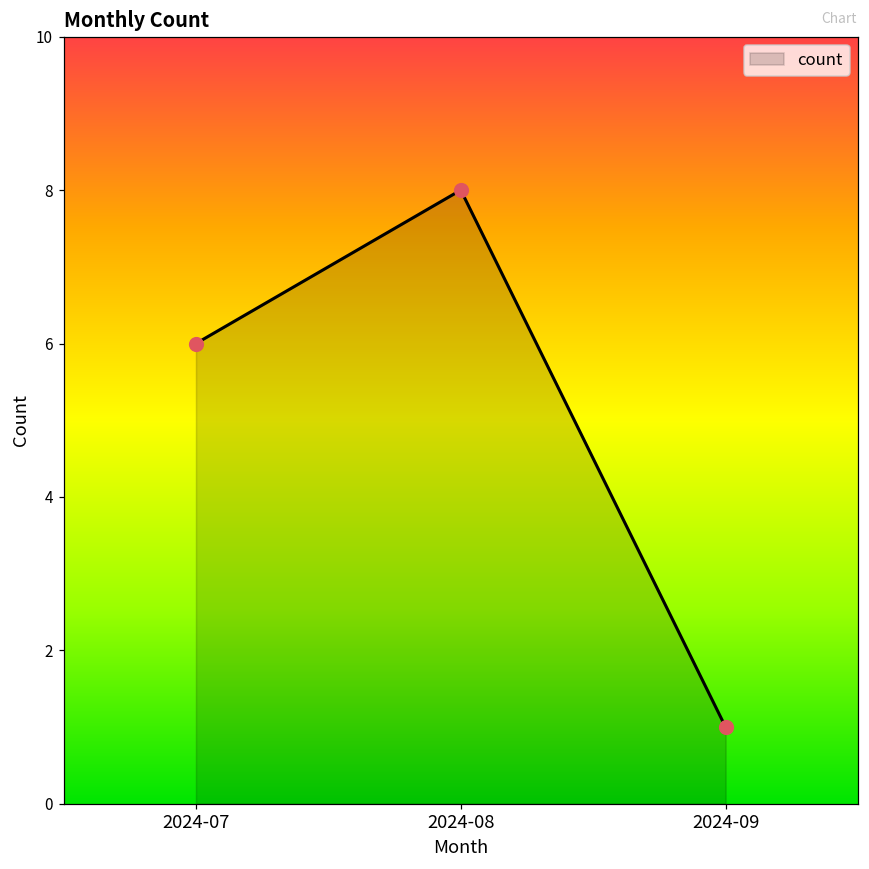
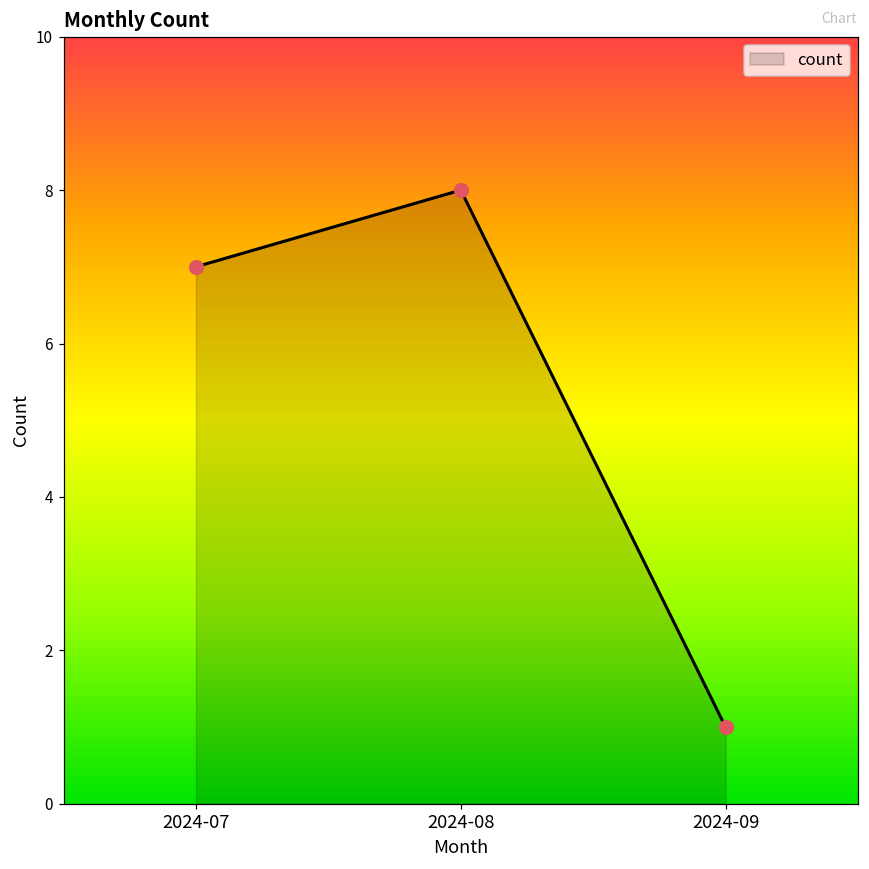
2024-07: 6 -> 7
